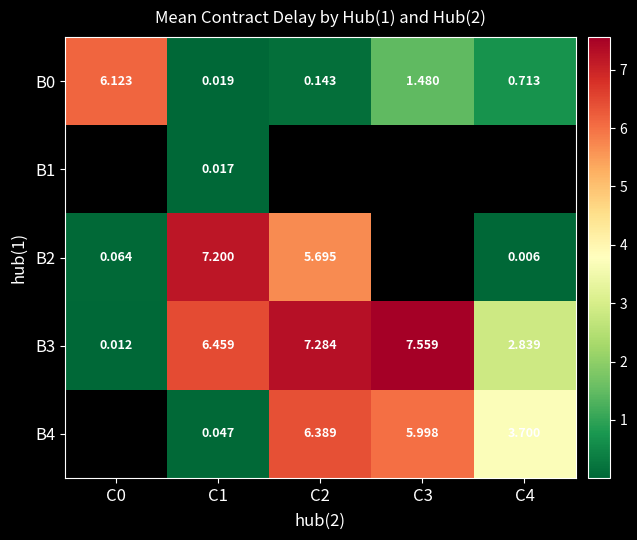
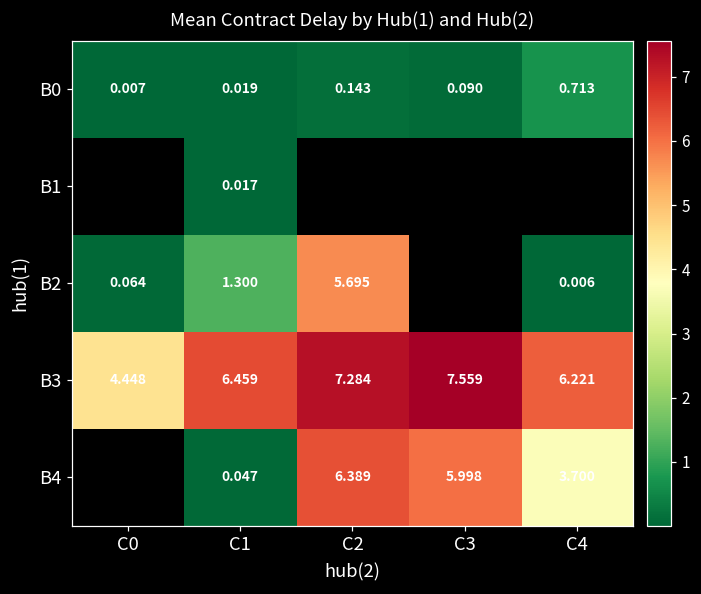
B0, C0: 6.123 -> 0.007
B0, C3: 1.480 -> 0.090
B2, C1: 7.200 -> 1.300
B3, C0: 0.012 -> 4.448
B3, C4: 2.839 -> 6.221
